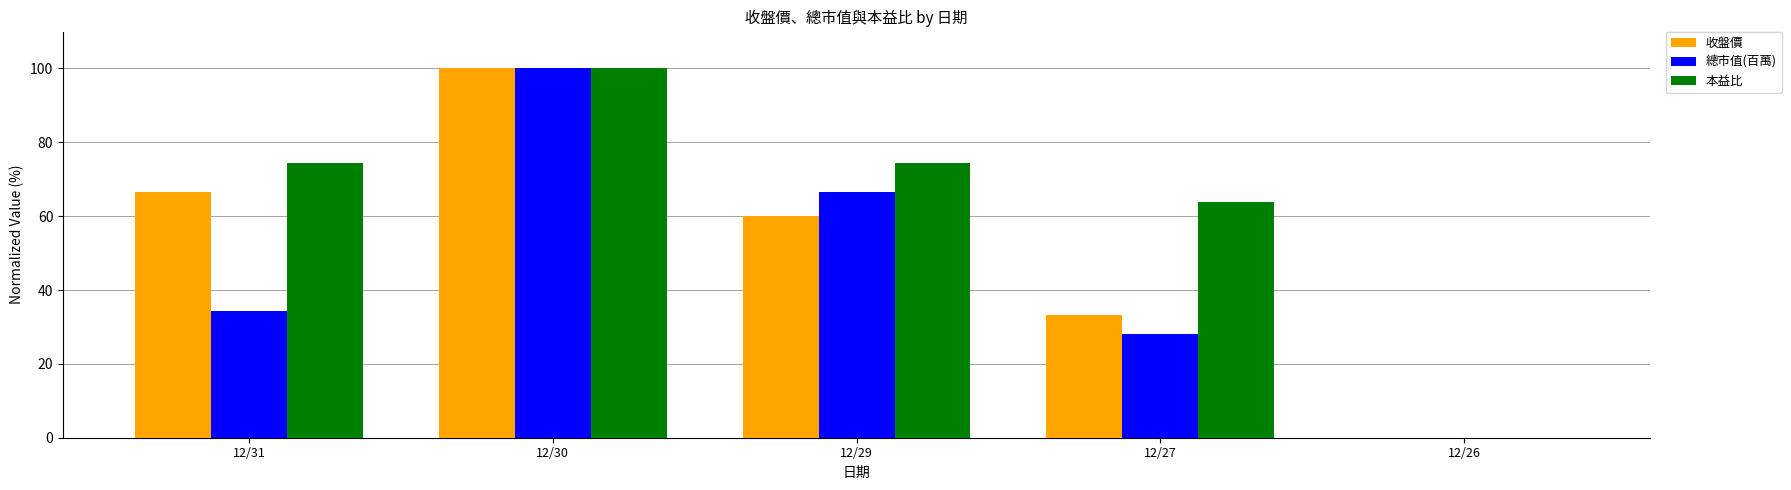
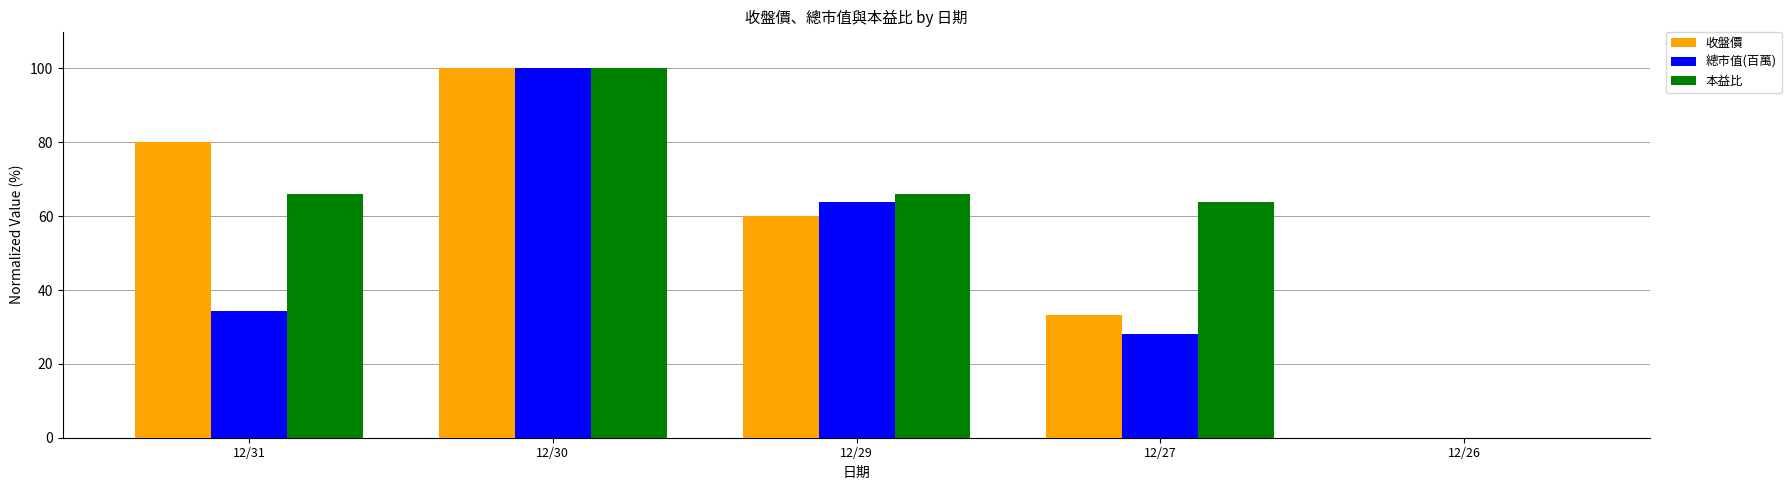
收盤價, 12/31: 67 -> 80
本益比, 12/31: 74 -> 66
總市值(百萬), 12/29: 67 -> 64
本益比, 12/29: 74 -> 66
